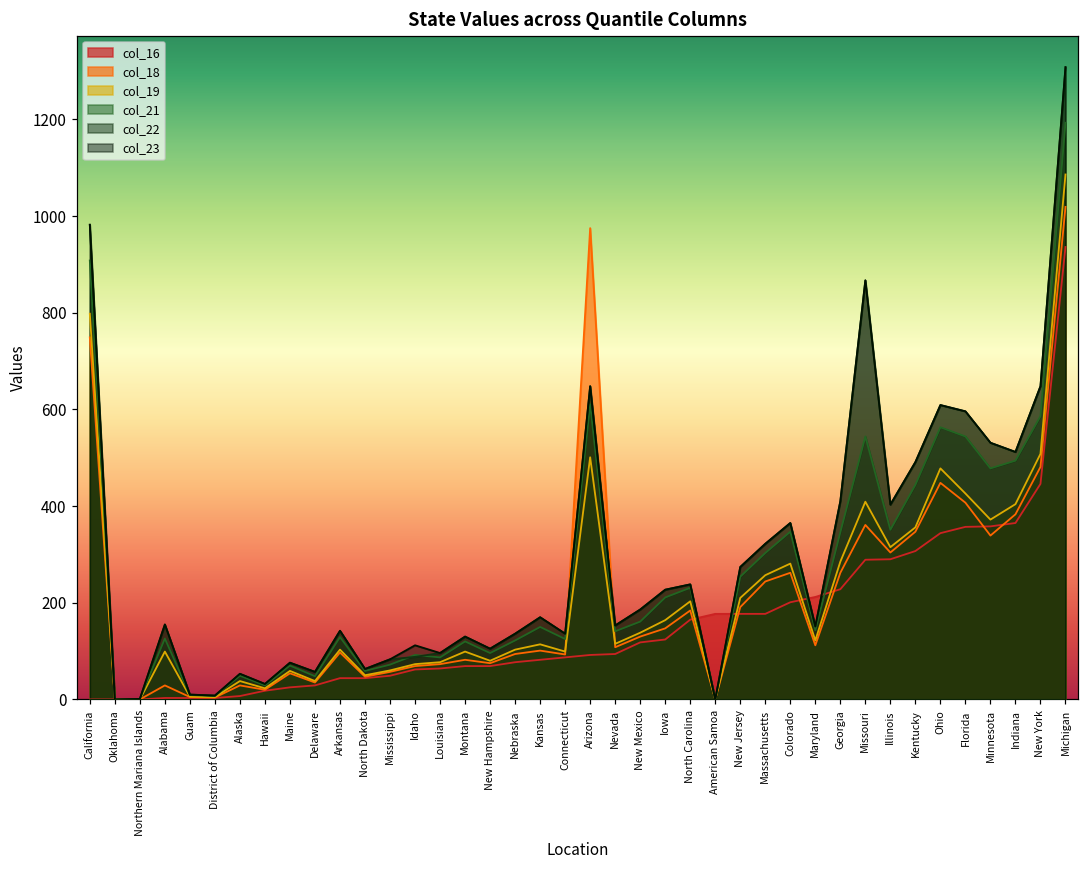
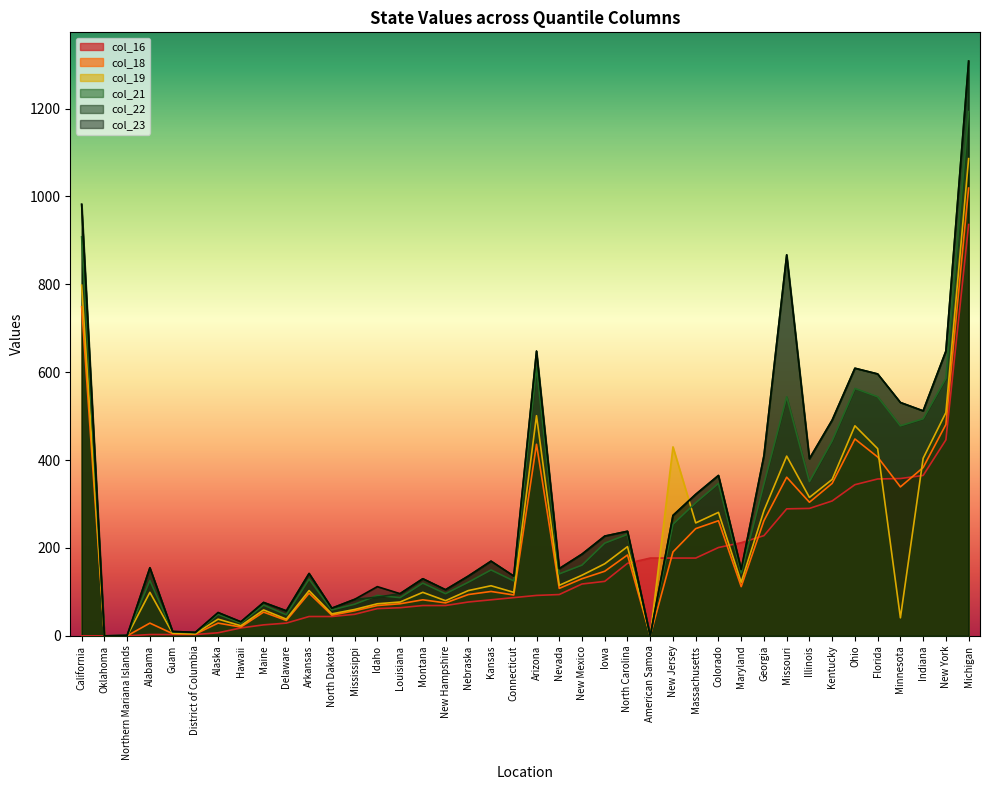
col_18, Arizona: 980 -> 440
col_19, New Jersey: 210 -> 430
col_19, Minnesota: 370 -> 40
